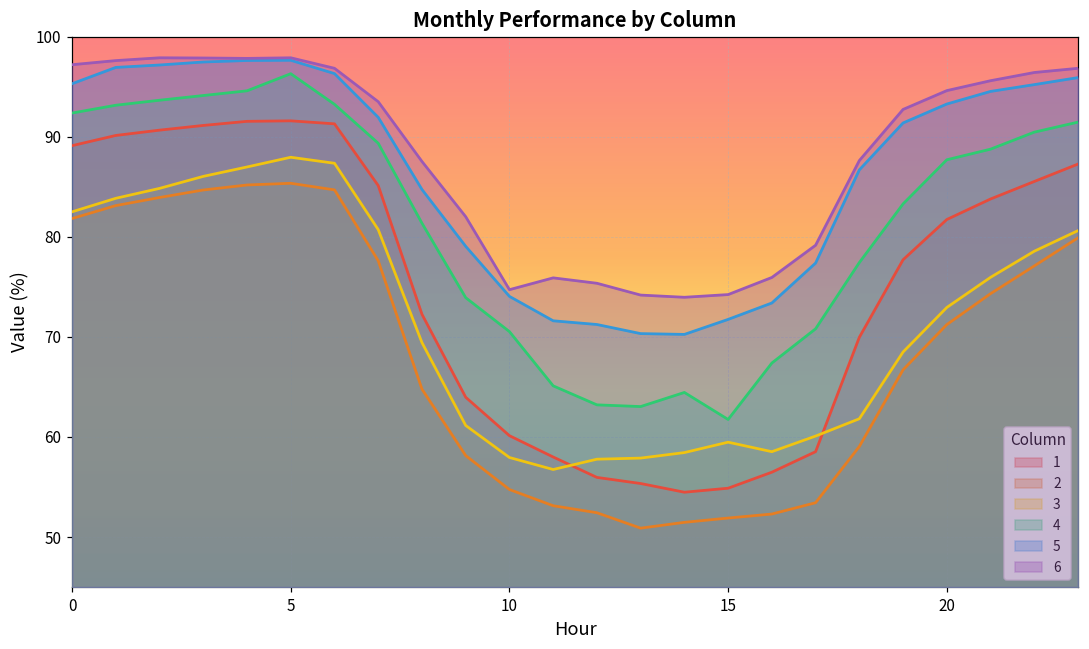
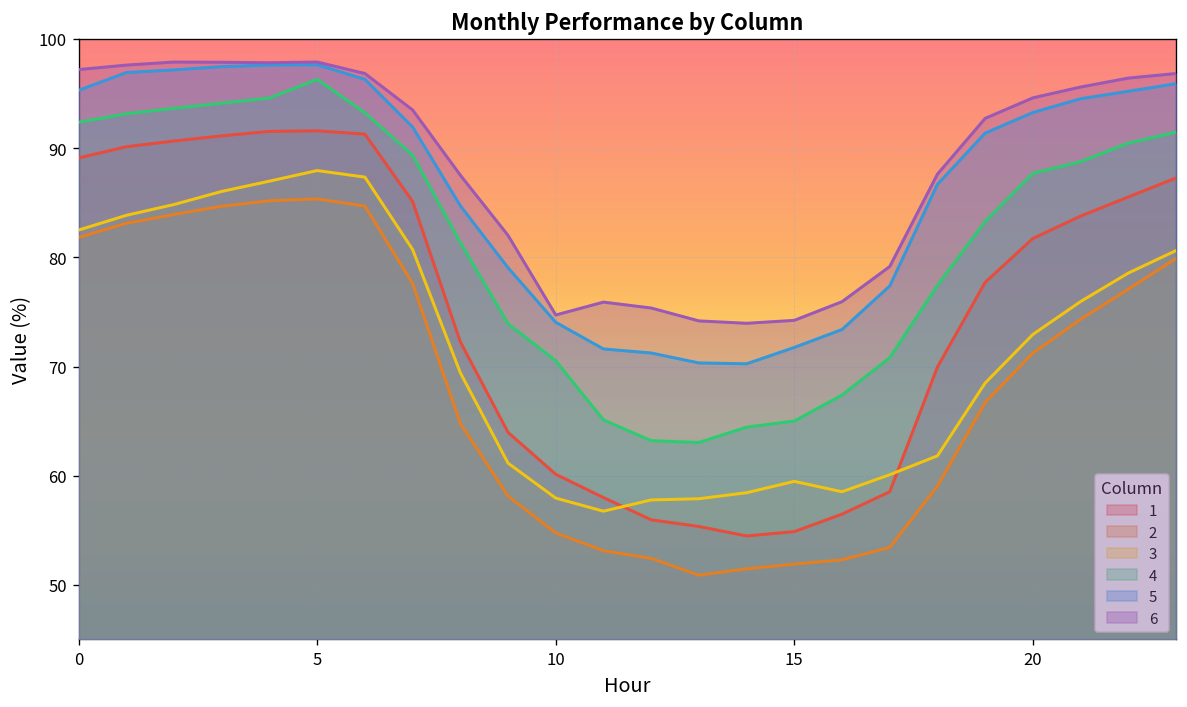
4, 15: 62 -> 65
